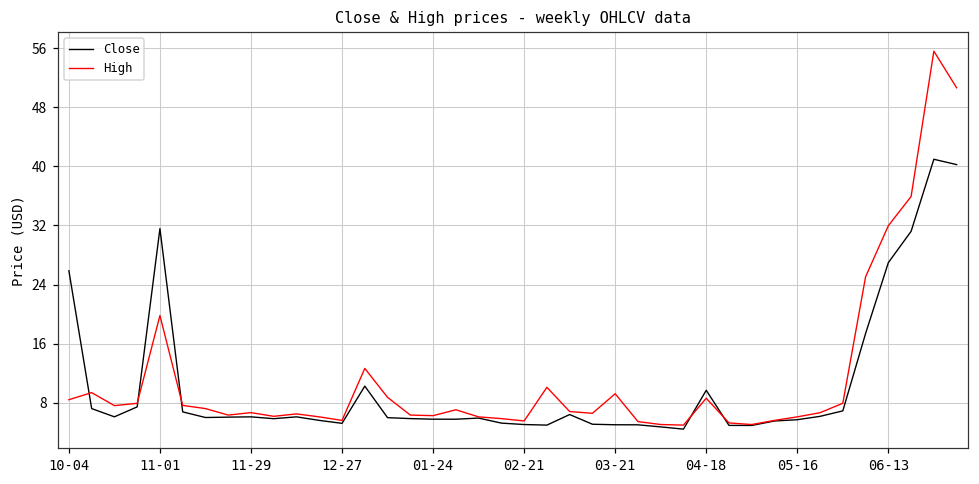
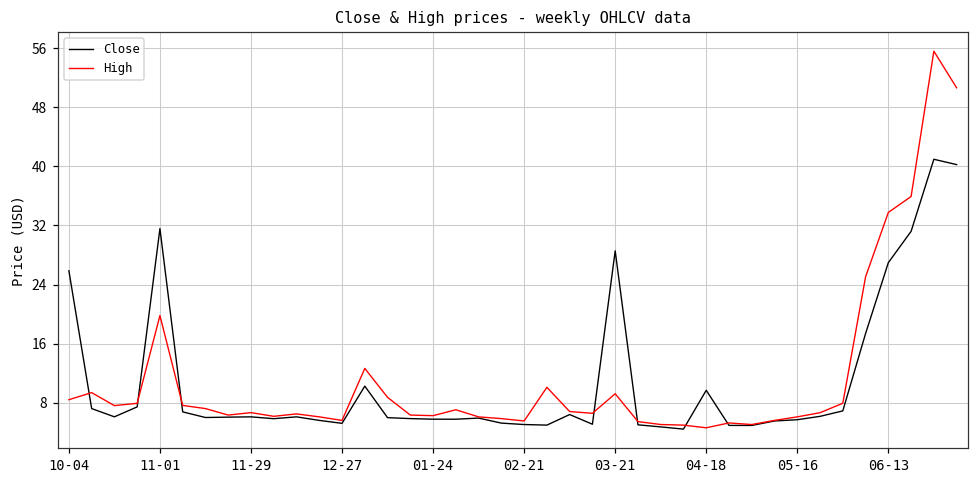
Close, 03-21: 5 -> 29
High, 04-18: 9 -> 5
High, 06-13: 32 -> 34
